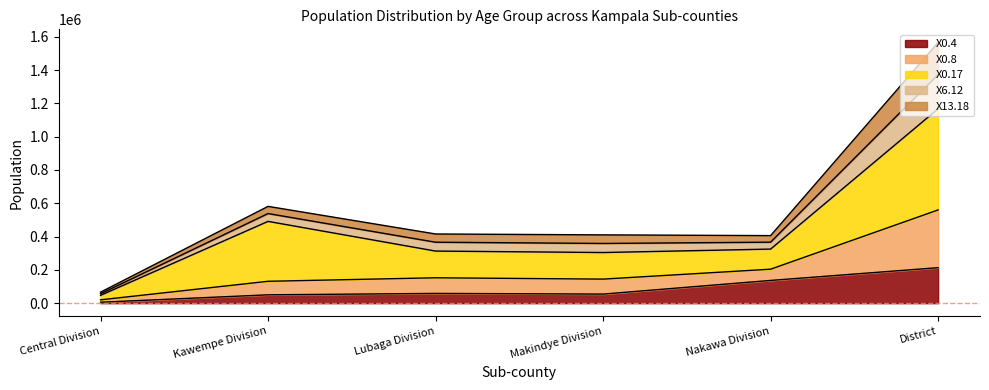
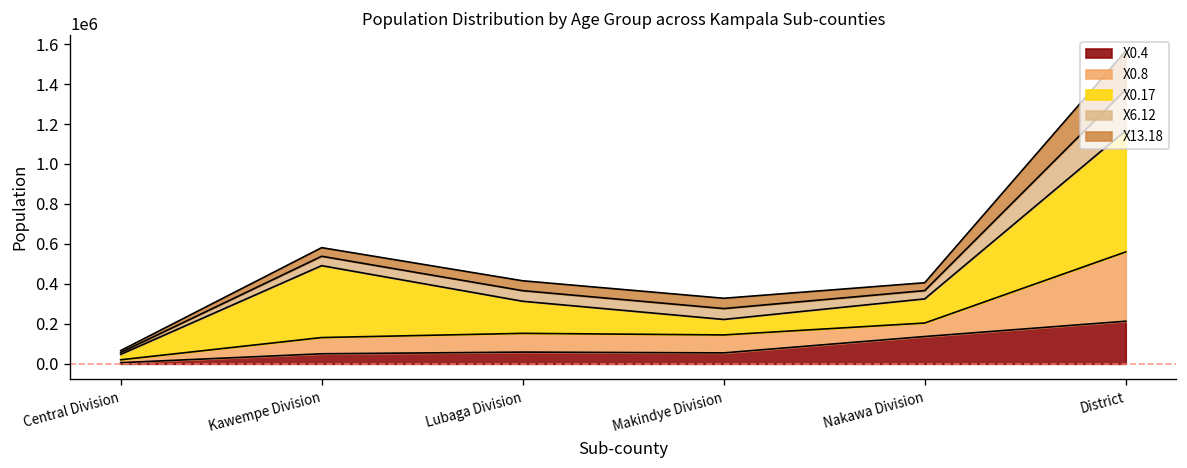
X0.17, Makindye Division: 160000 -> 80000
